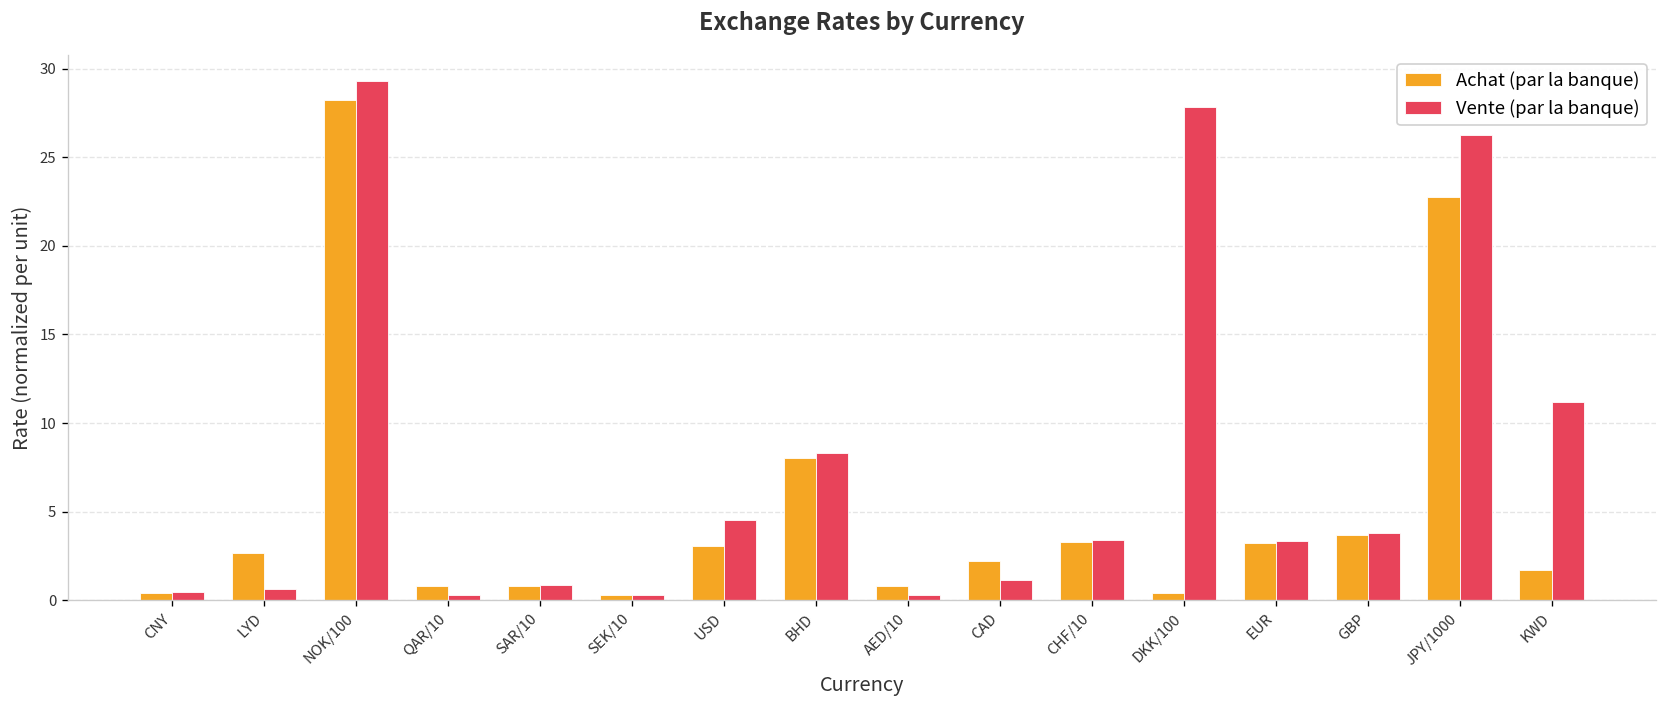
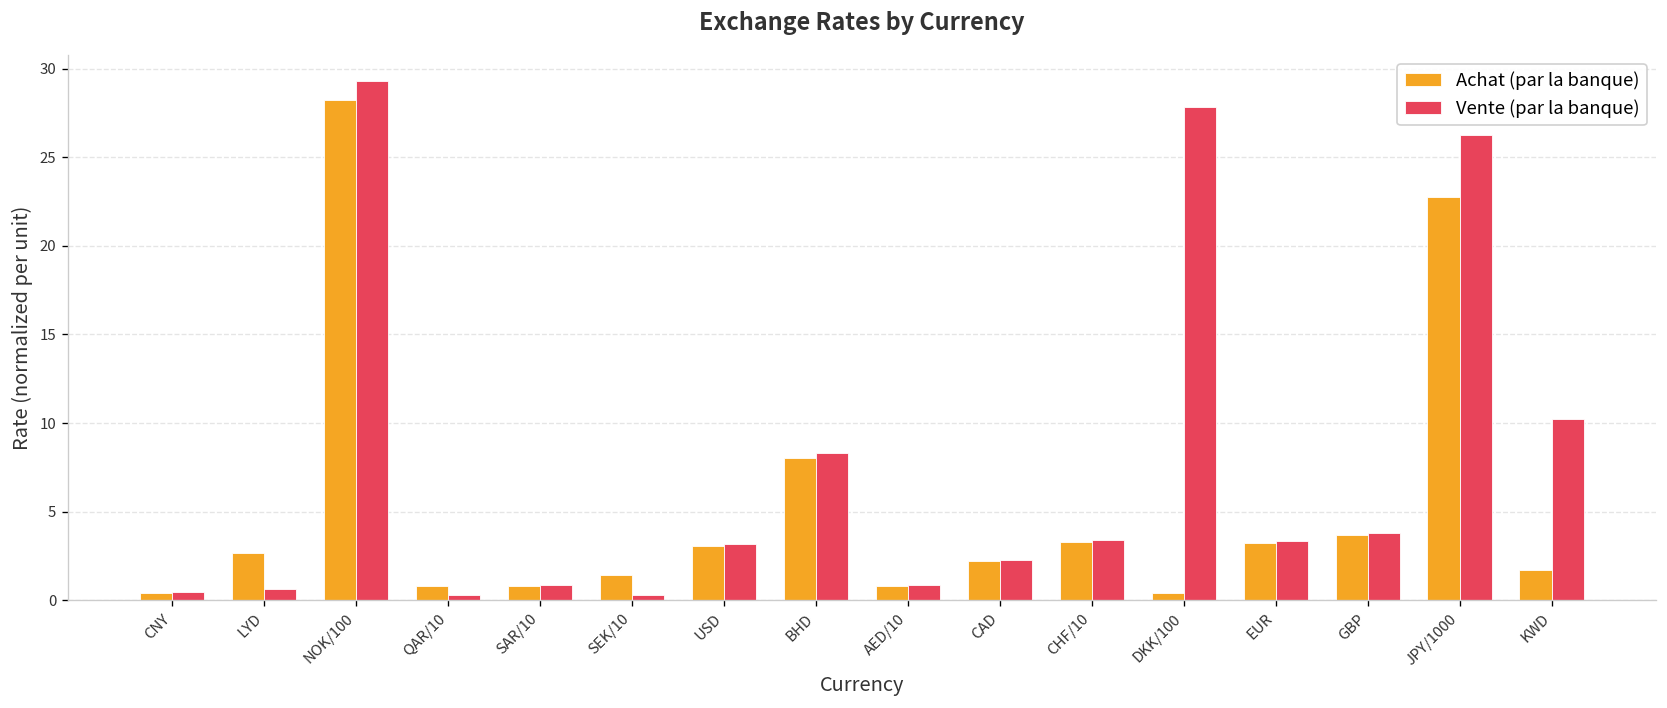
Achat (par la banque), SEK/10: 0.3 -> 1.4
Vente (par la banque), USD: 4.5 -> 3.2
Vente (par la banque), AED/10: 0.3 -> 0.9
Vente (par la banque), CAD: 1.1 -> 2.3
Vente (par la banque), KWD: 11.2 -> 10.2
